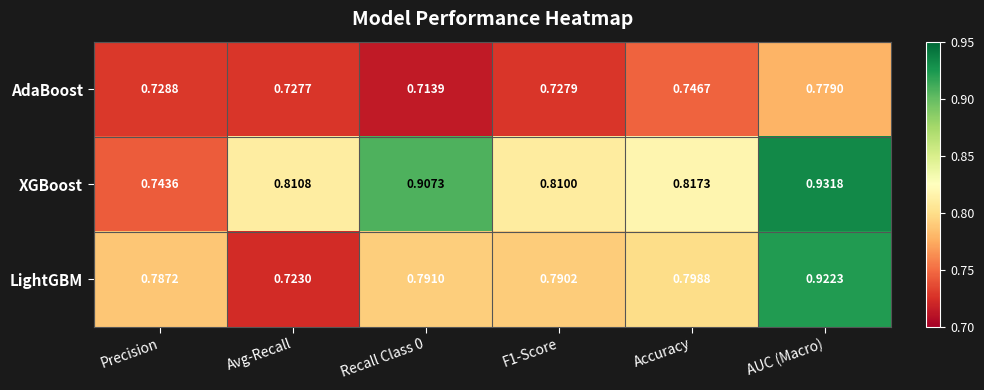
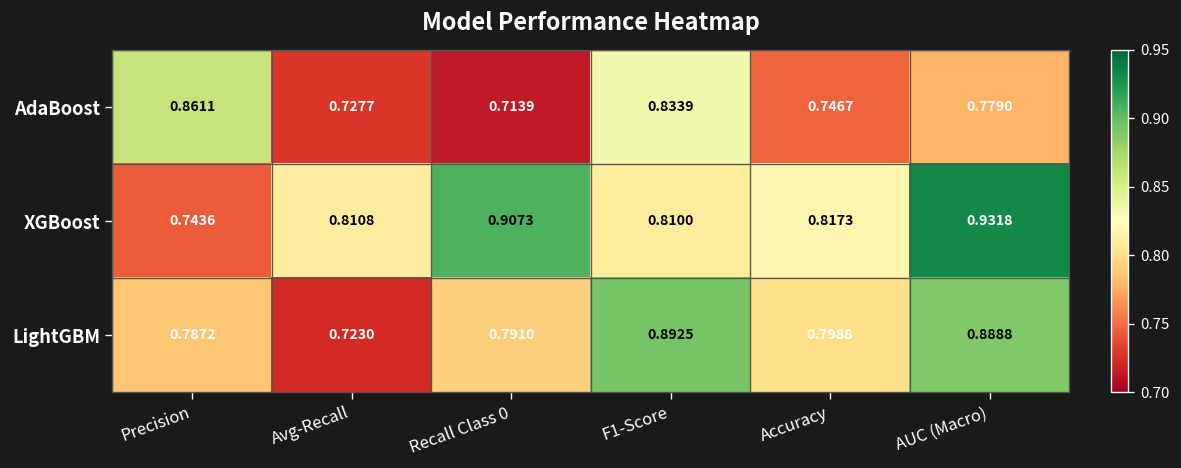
AdaBoost, Precision: 0.7288 -> 0.8611
AdaBoost, F1-Score: 0.7279 -> 0.8339
LightGBM, F1-Score: 0.7902 -> 0.8925
LightGBM, AUC (Macro): 0.9223 -> 0.8888
